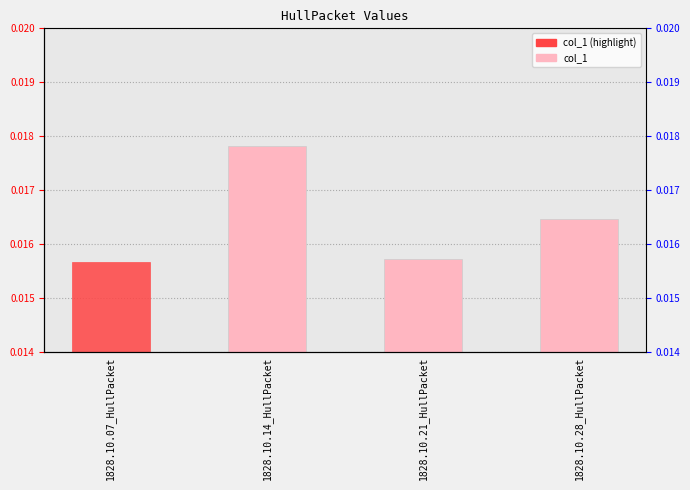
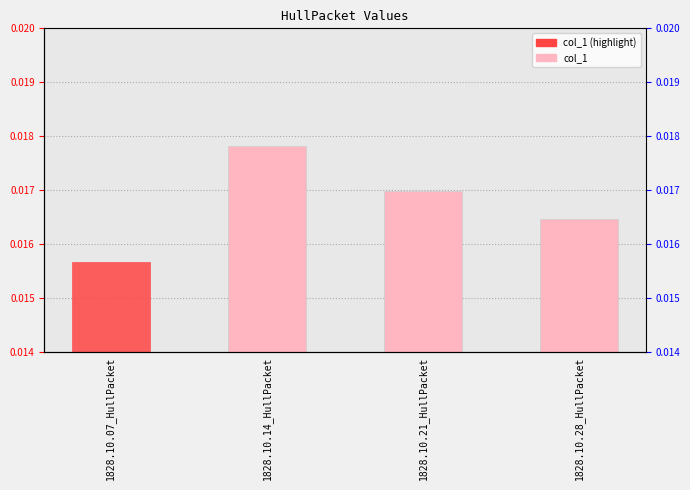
1828.10.21_HullPacket: 0.0157 -> 0.0170
